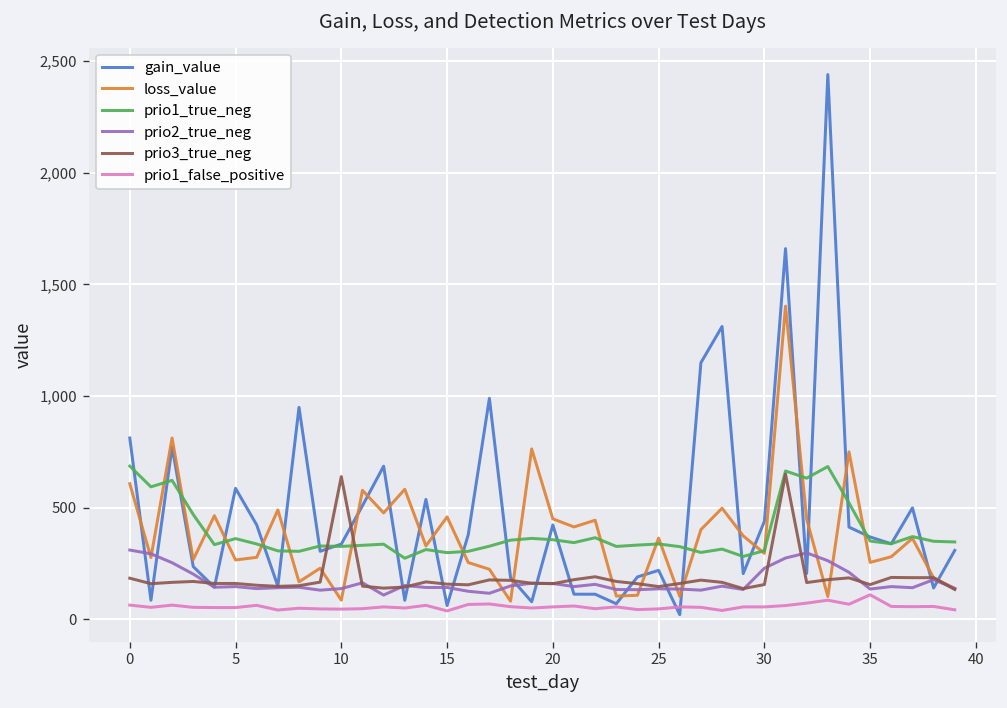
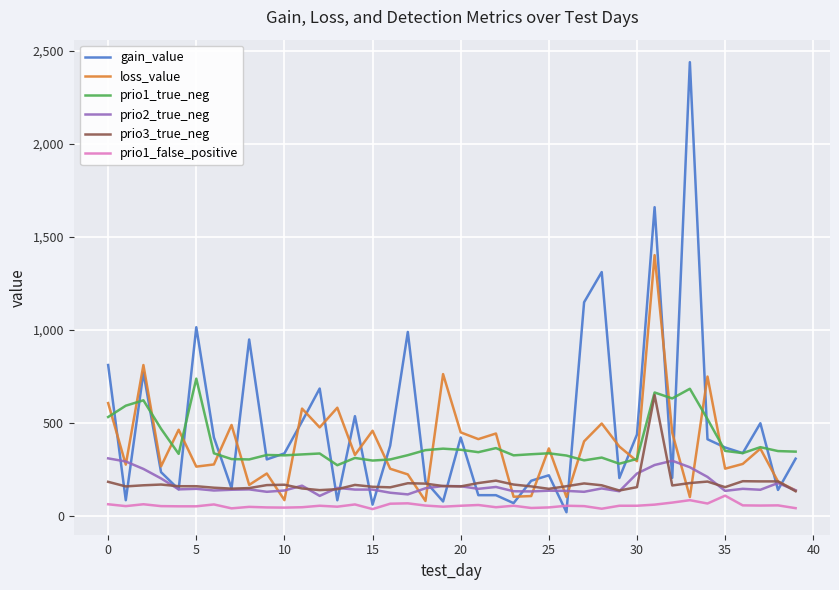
prio1_true_neg, 0: 690 -> 530
gain_value, 5: 590 -> 1,010
prio1_true_neg, 5: 360 -> 740
prio3_true_neg, 10: 640 -> 170
